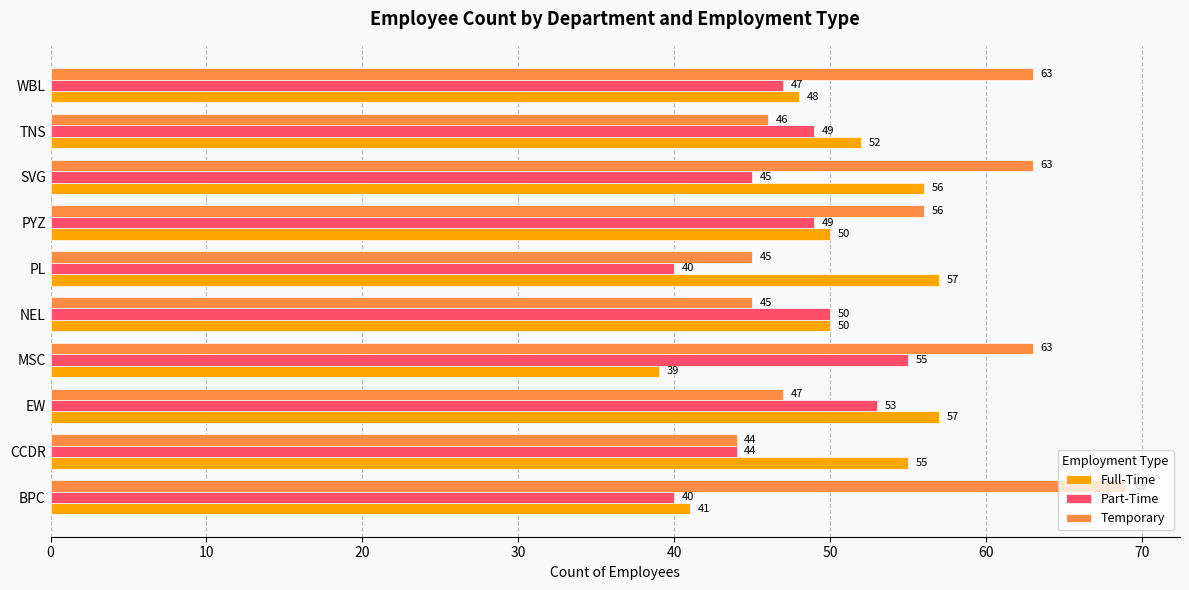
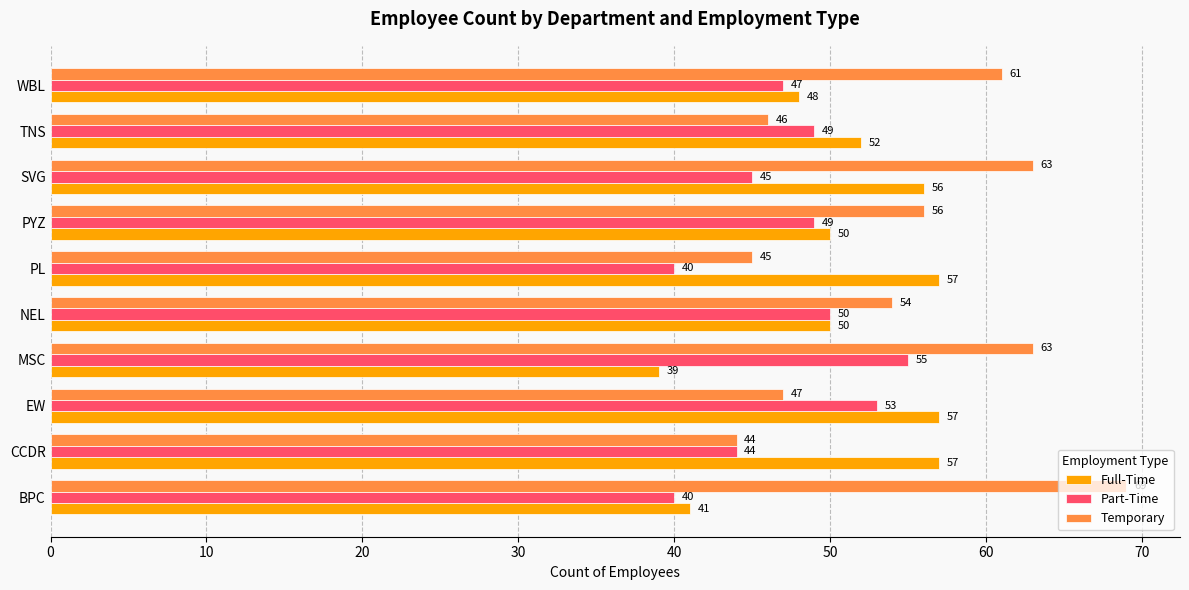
Temporary, WBL: 63 -> 61
Temporary, NEL: 45 -> 54
Full-Time, CCDR: 55 -> 57
